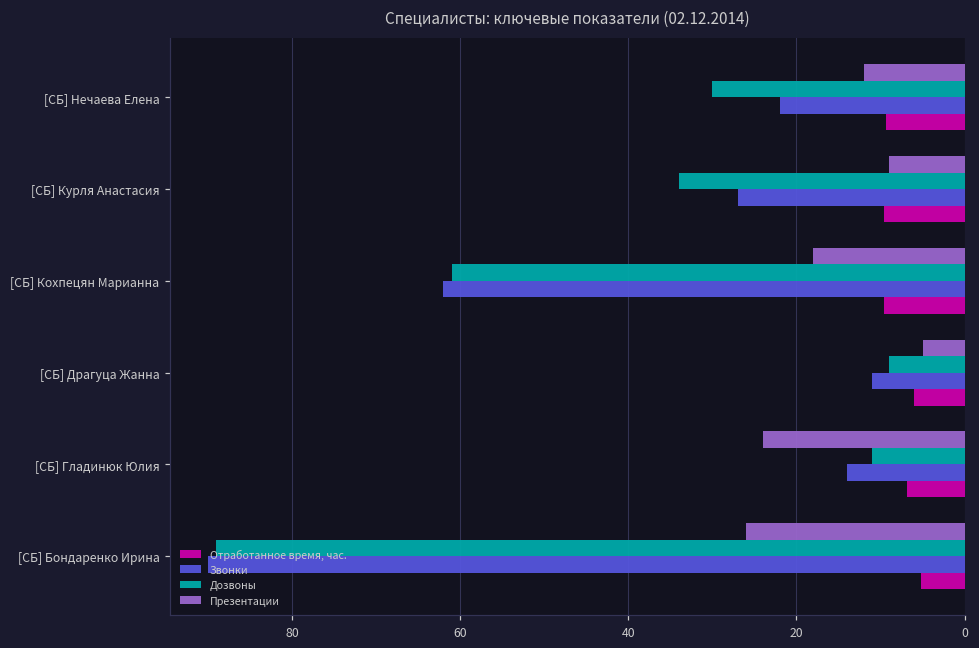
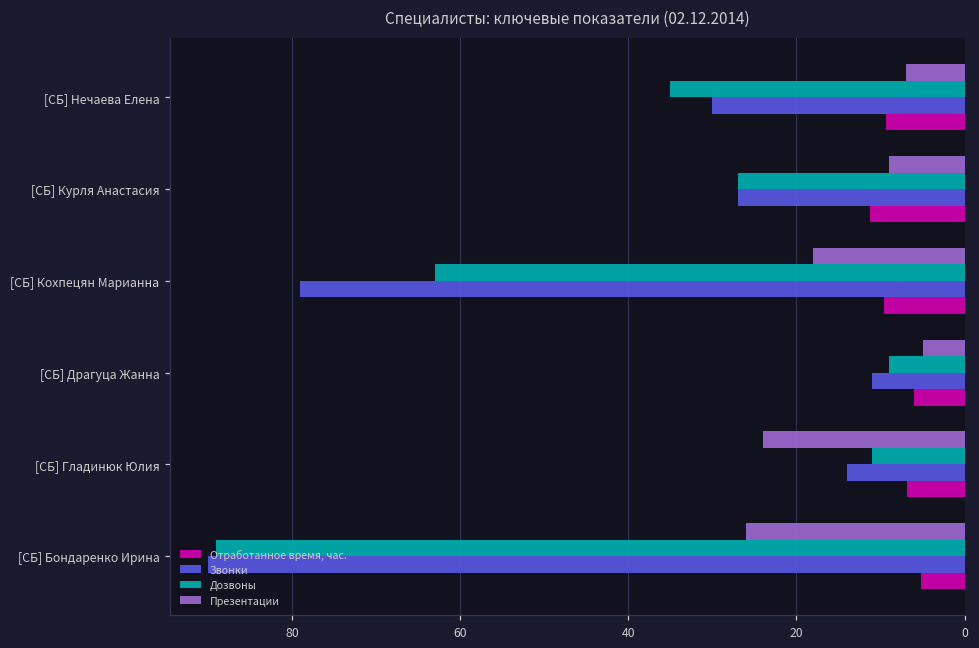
Презентации, [СБ] Нечаева Елена: 12 -> 7
Дозвоны, [СБ] Нечаева Елена: 30 -> 35
Звонки, [СБ] Нечаева Елена: 22 -> 30
Дозвоны, [СБ] Курля Анастасия: 34 -> 27
Отработанное время, час., [СБ] Курля Анастасия: 10 -> 11
Дозвоны, [СБ] Кохпецян Марианна: 61 -> 63
Звонки, [СБ] Кохпецян Марианна: 62 -> 79
